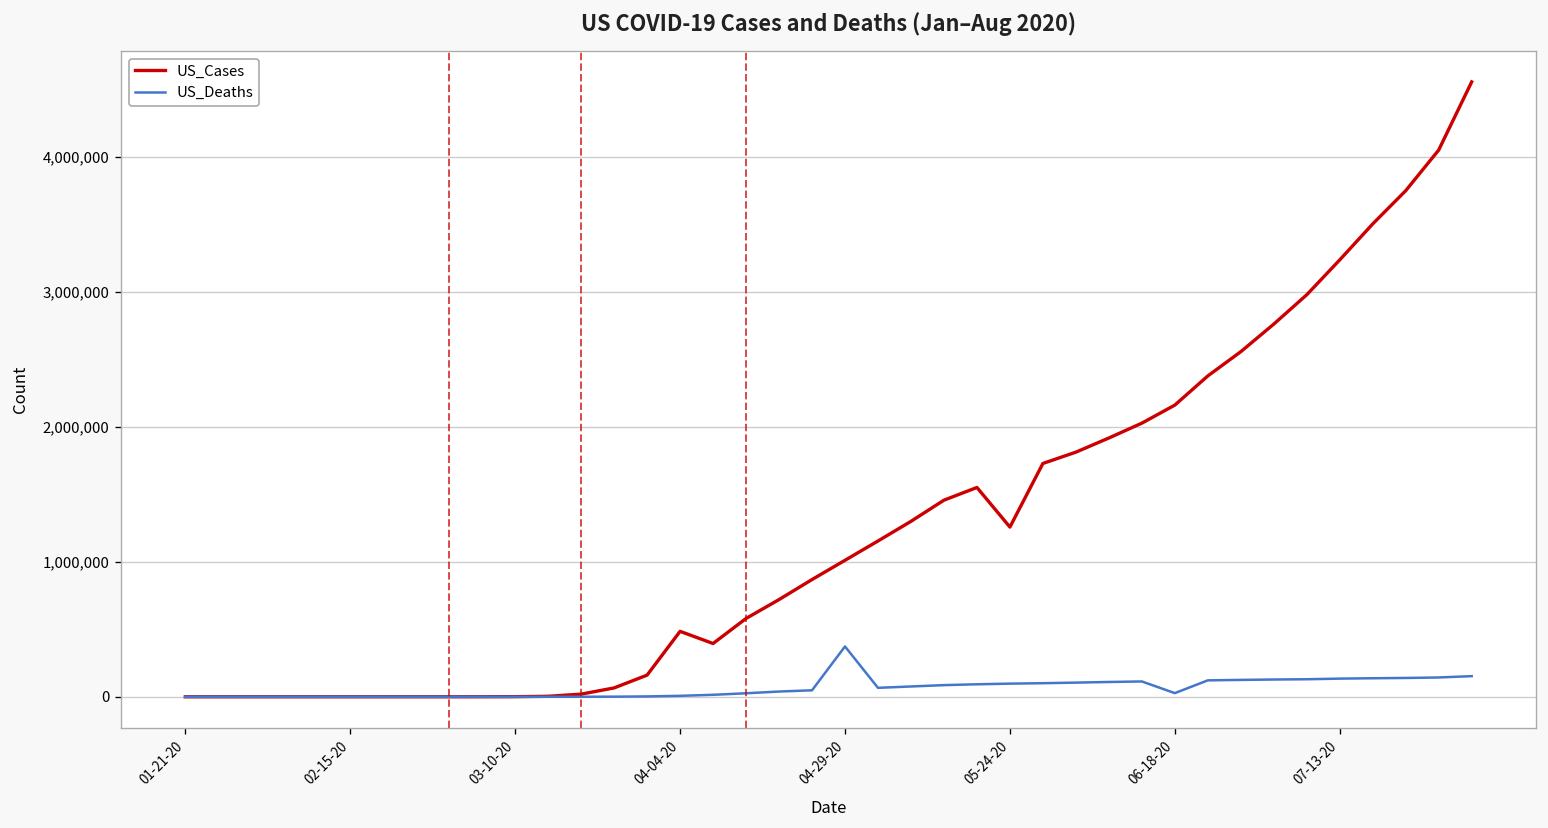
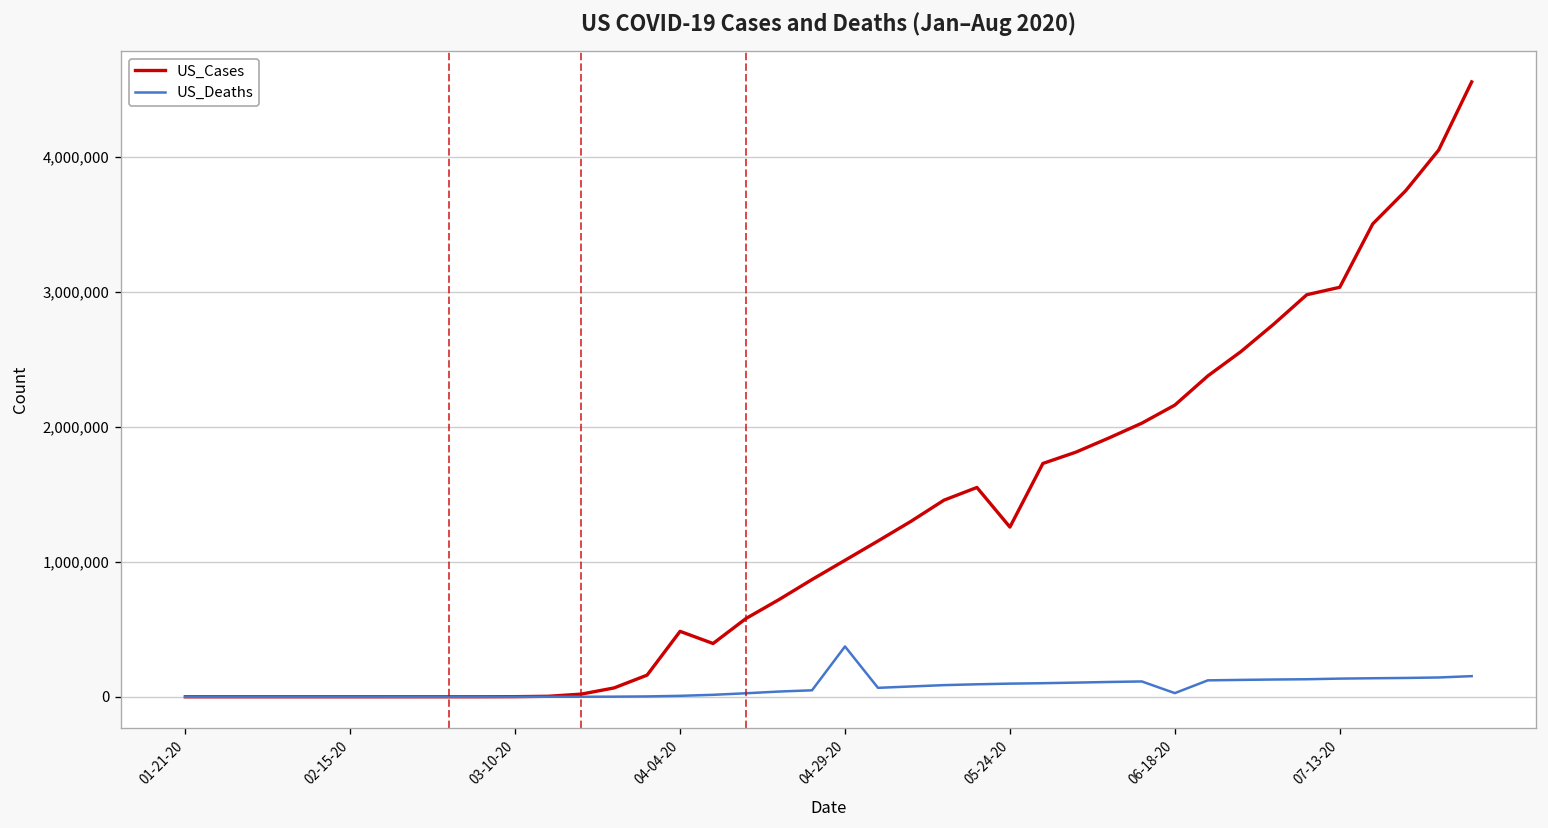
US_Cases, 07-13-20: 3,240,000 -> 3,040,000
